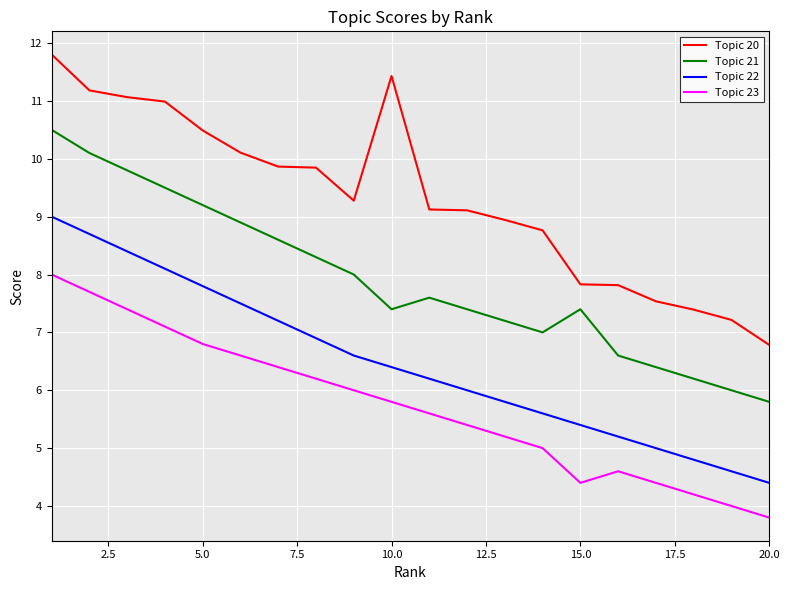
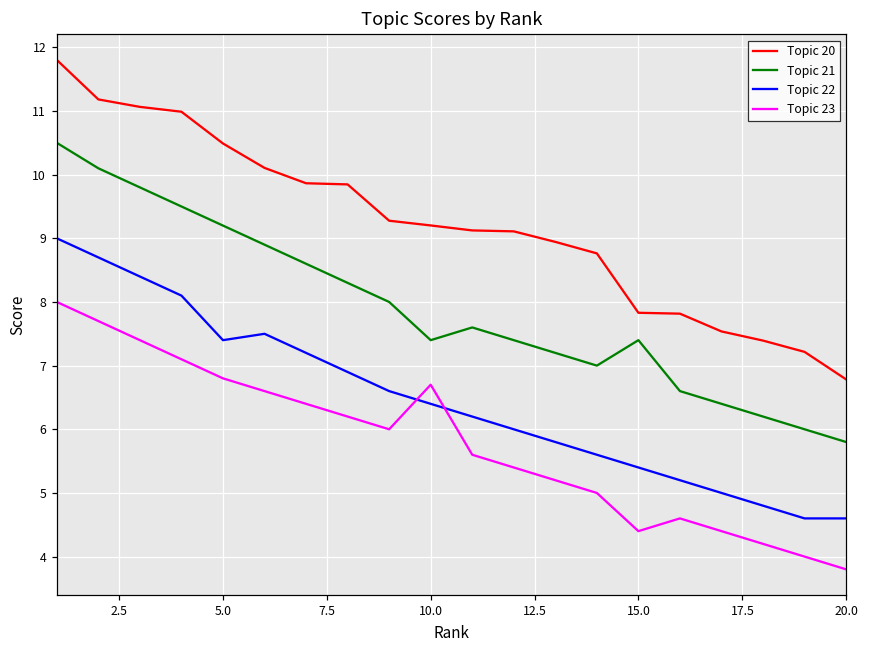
Topic 22, 5.0: 7.8 -> 7.4
Topic 20, 10.0: 11.4 -> 9.2
Topic 23, 10.0: 5.8 -> 6.7
Topic 22, 20.0: 4.4 -> 4.6
